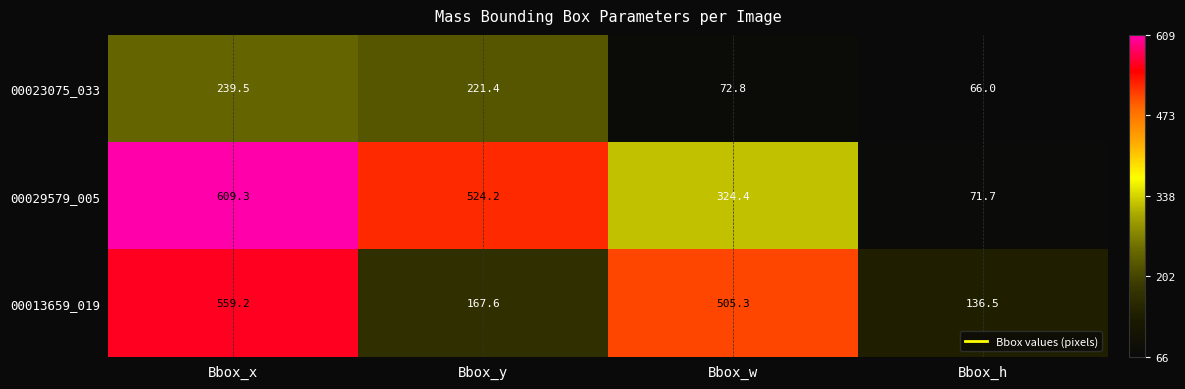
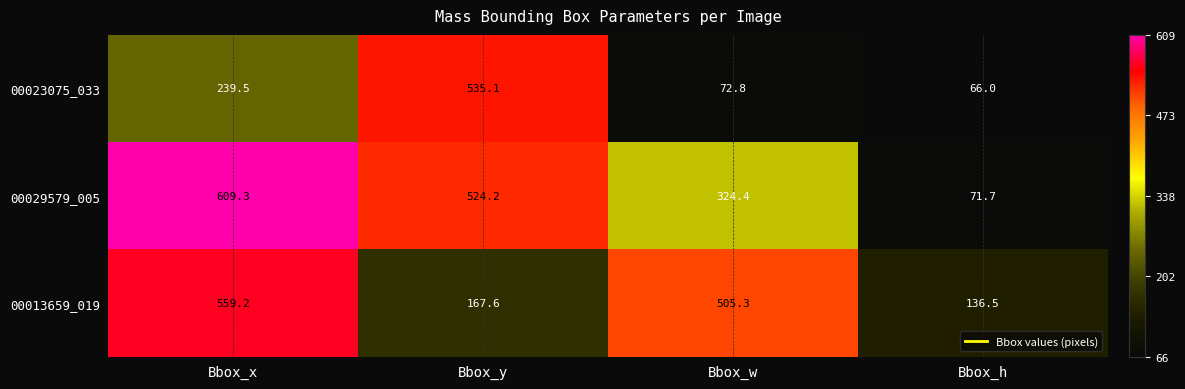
00023075_033, Bbox_y: 221.4 -> 535.1
